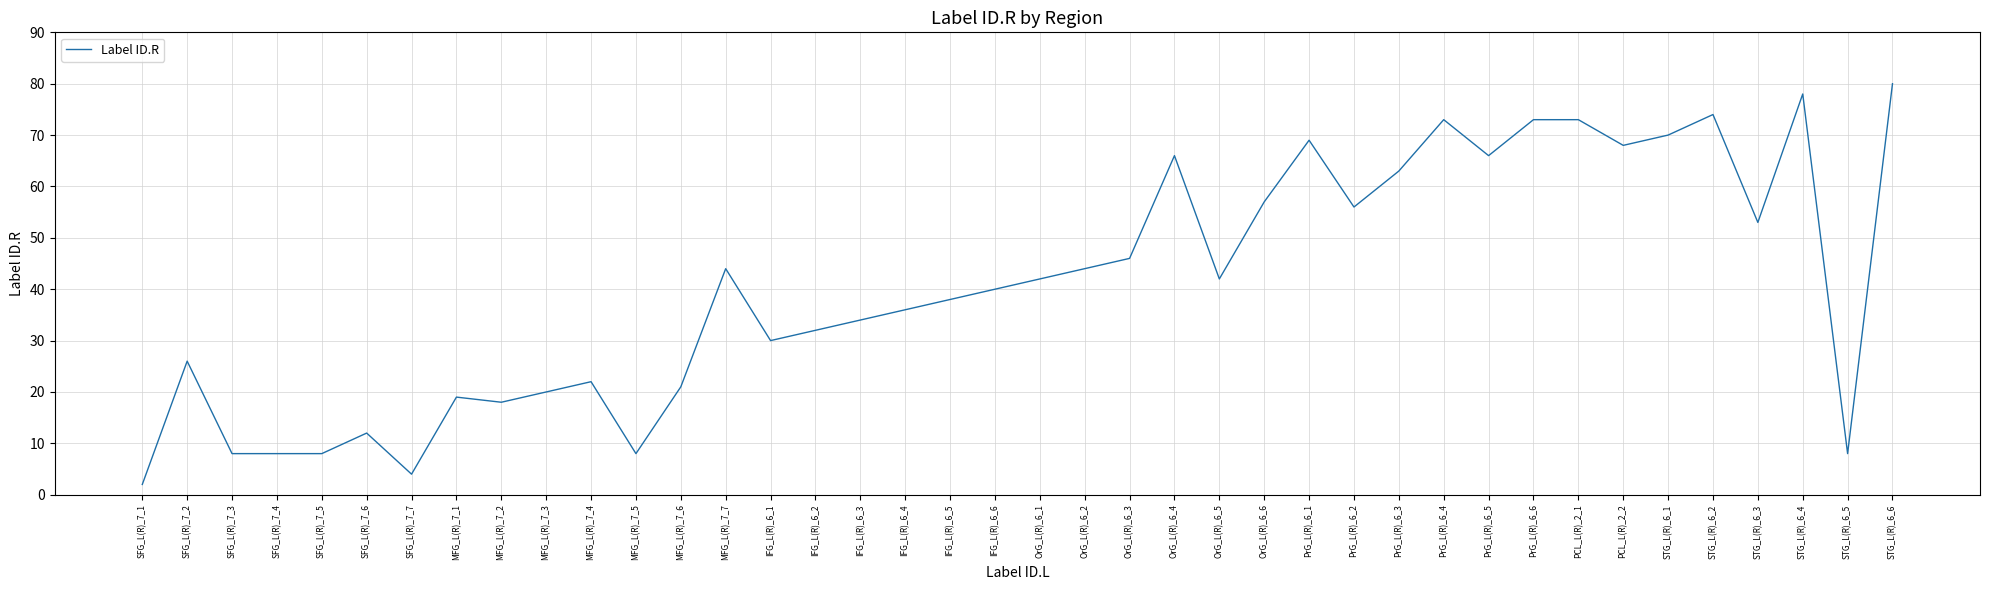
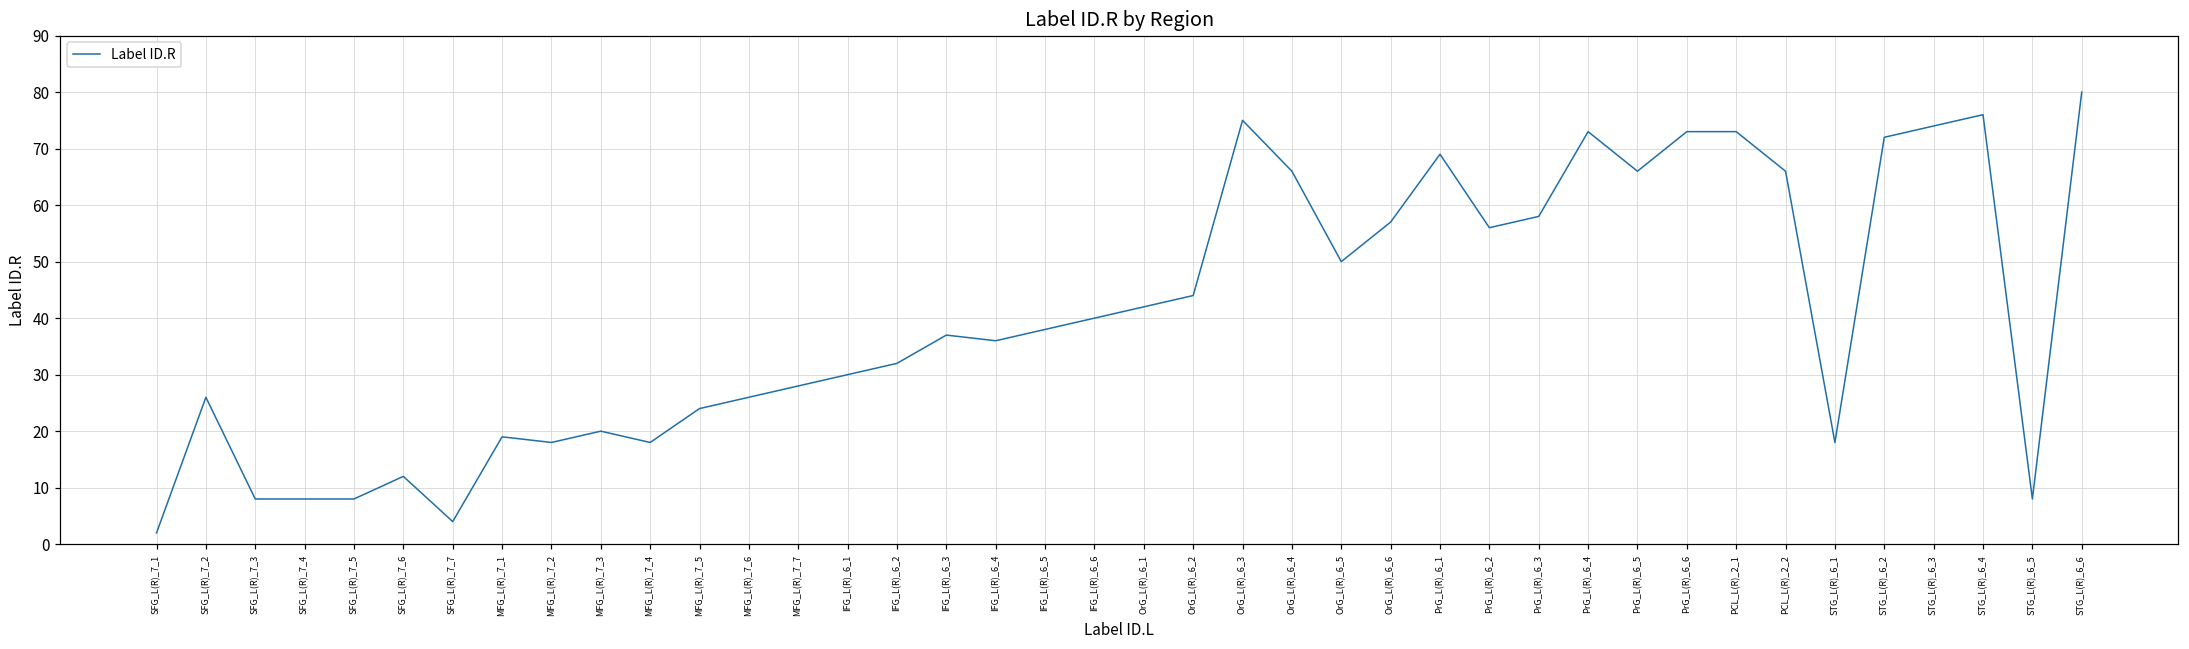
MFG_L(R)_7_4: 22 -> 18
MFG_L(R)_7_5: 8 -> 24
MFG_L(R)_7_6: 21 -> 26
MFG_L(R)_7_7: 44 -> 28
IFG_L(R)_6_3: 34 -> 37
OrG_L(R)_6_3: 46 -> 75
OrG_L(R)_6_5: 42 -> 50
PrG_L(R)_6_3: 63 -> 58
PCL_L(R)_2_2: 68 -> 66
STG_L(R)_6_1: 70 -> 18
STG_L(R)_6_2: 74 -> 72
STG_L(R)_6_3: 53 -> 74
STG_L(R)_6_4: 78 -> 76
